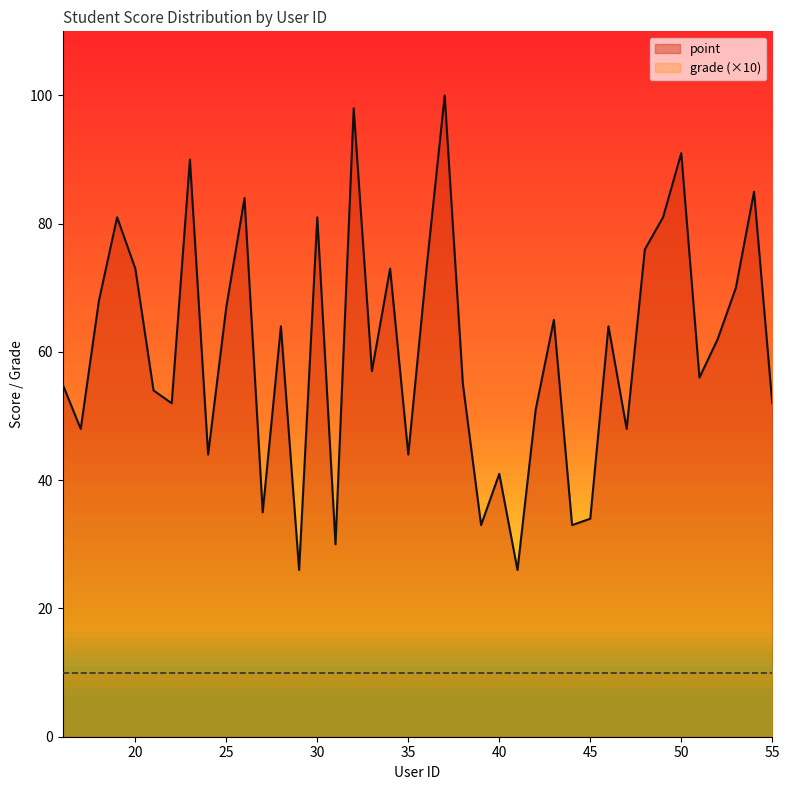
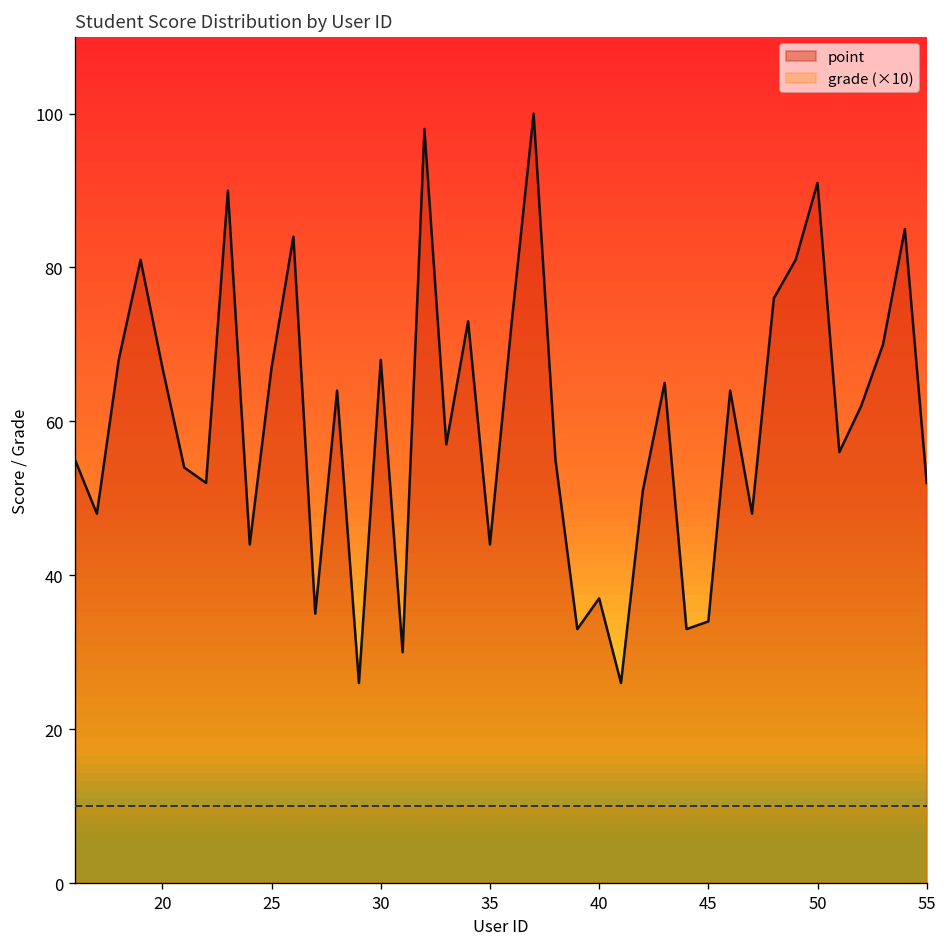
point, 20: 73 -> 67
point, 30: 81 -> 68
point, 40: 41 -> 37
